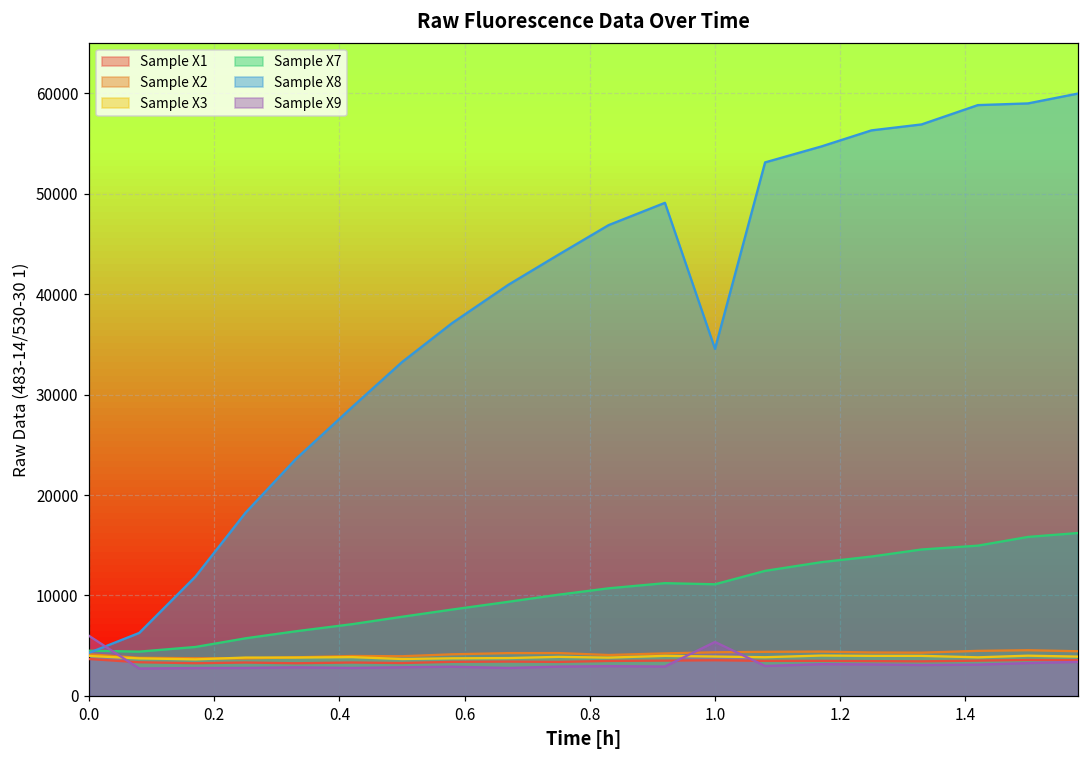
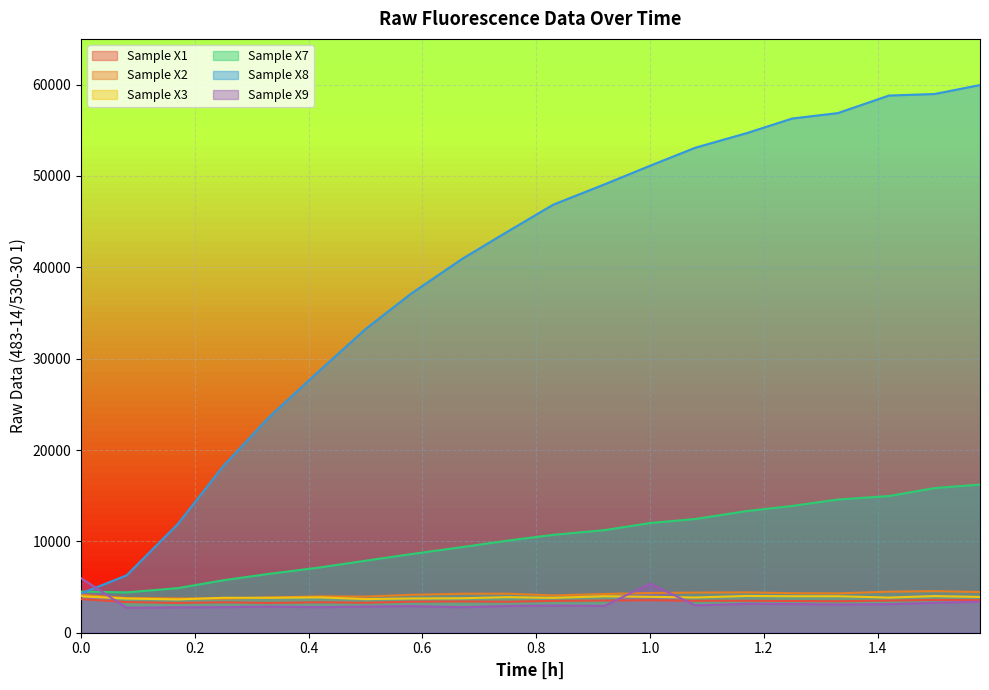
Sample X7, 1.0: 11000 -> 12000
Sample X8, 1.0: 35000 -> 51000
